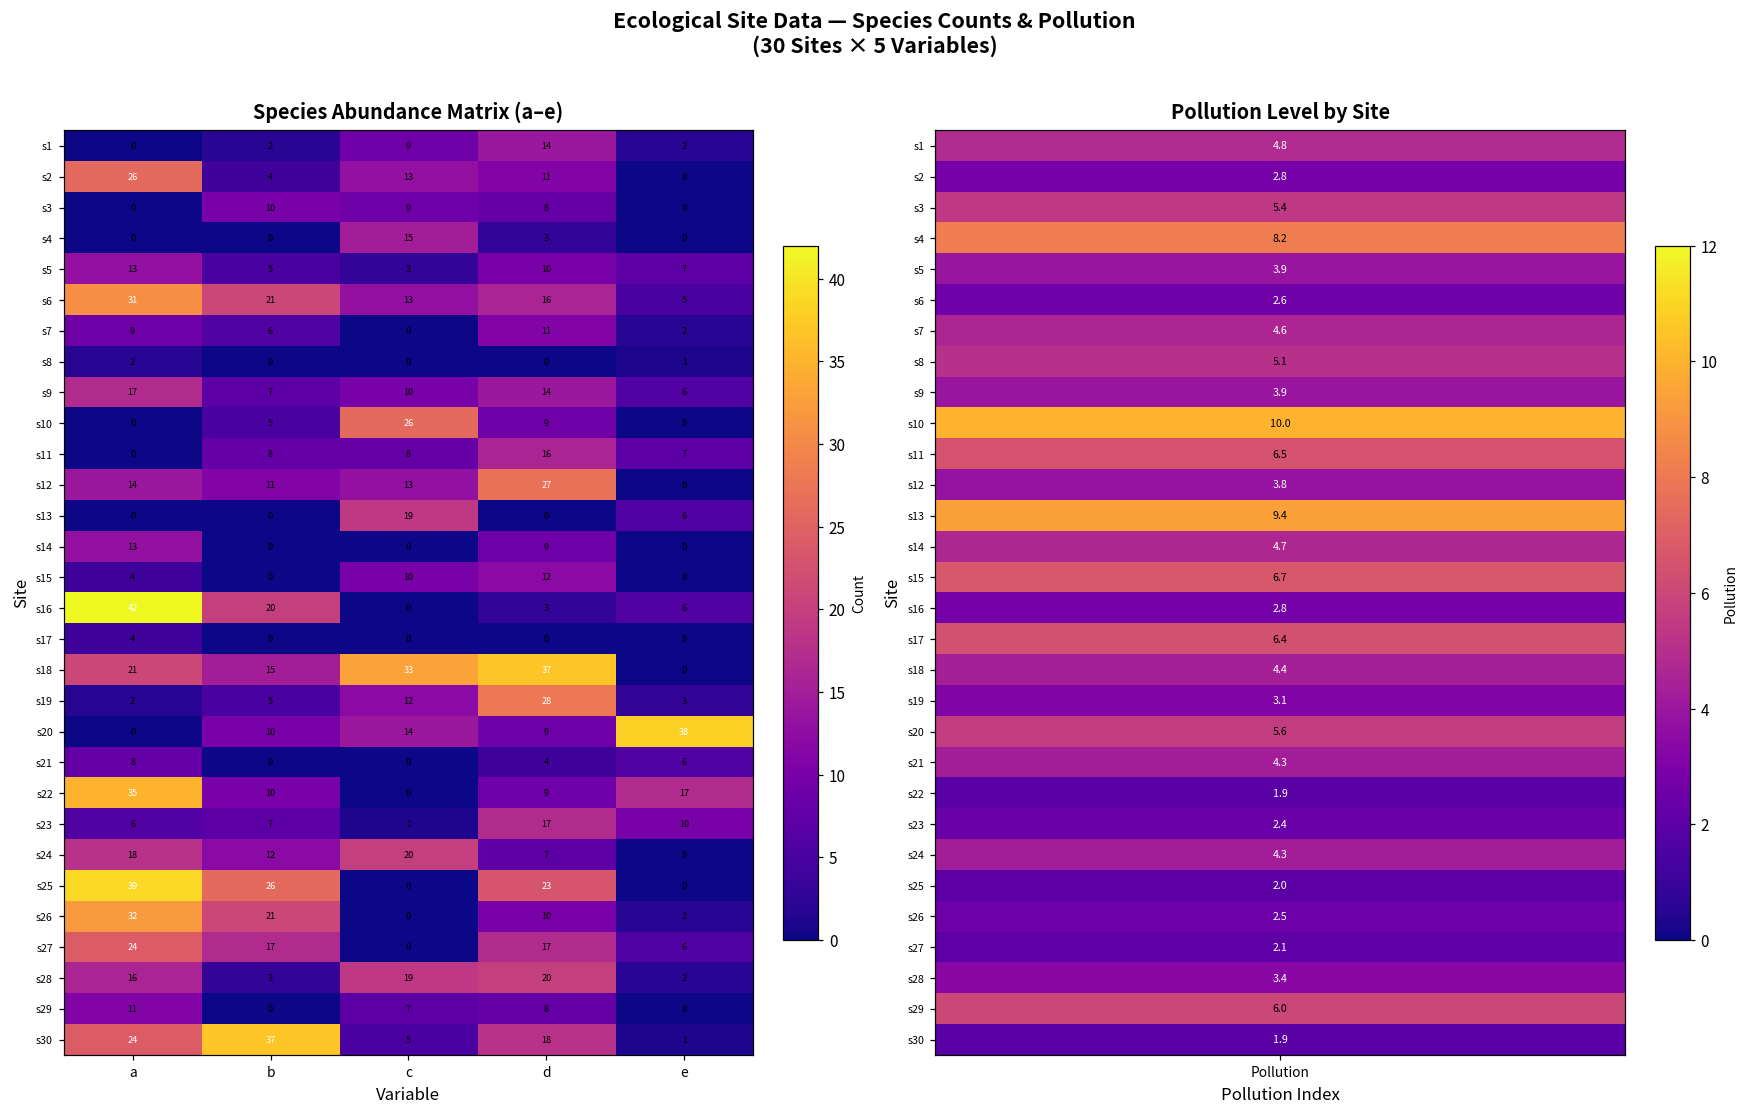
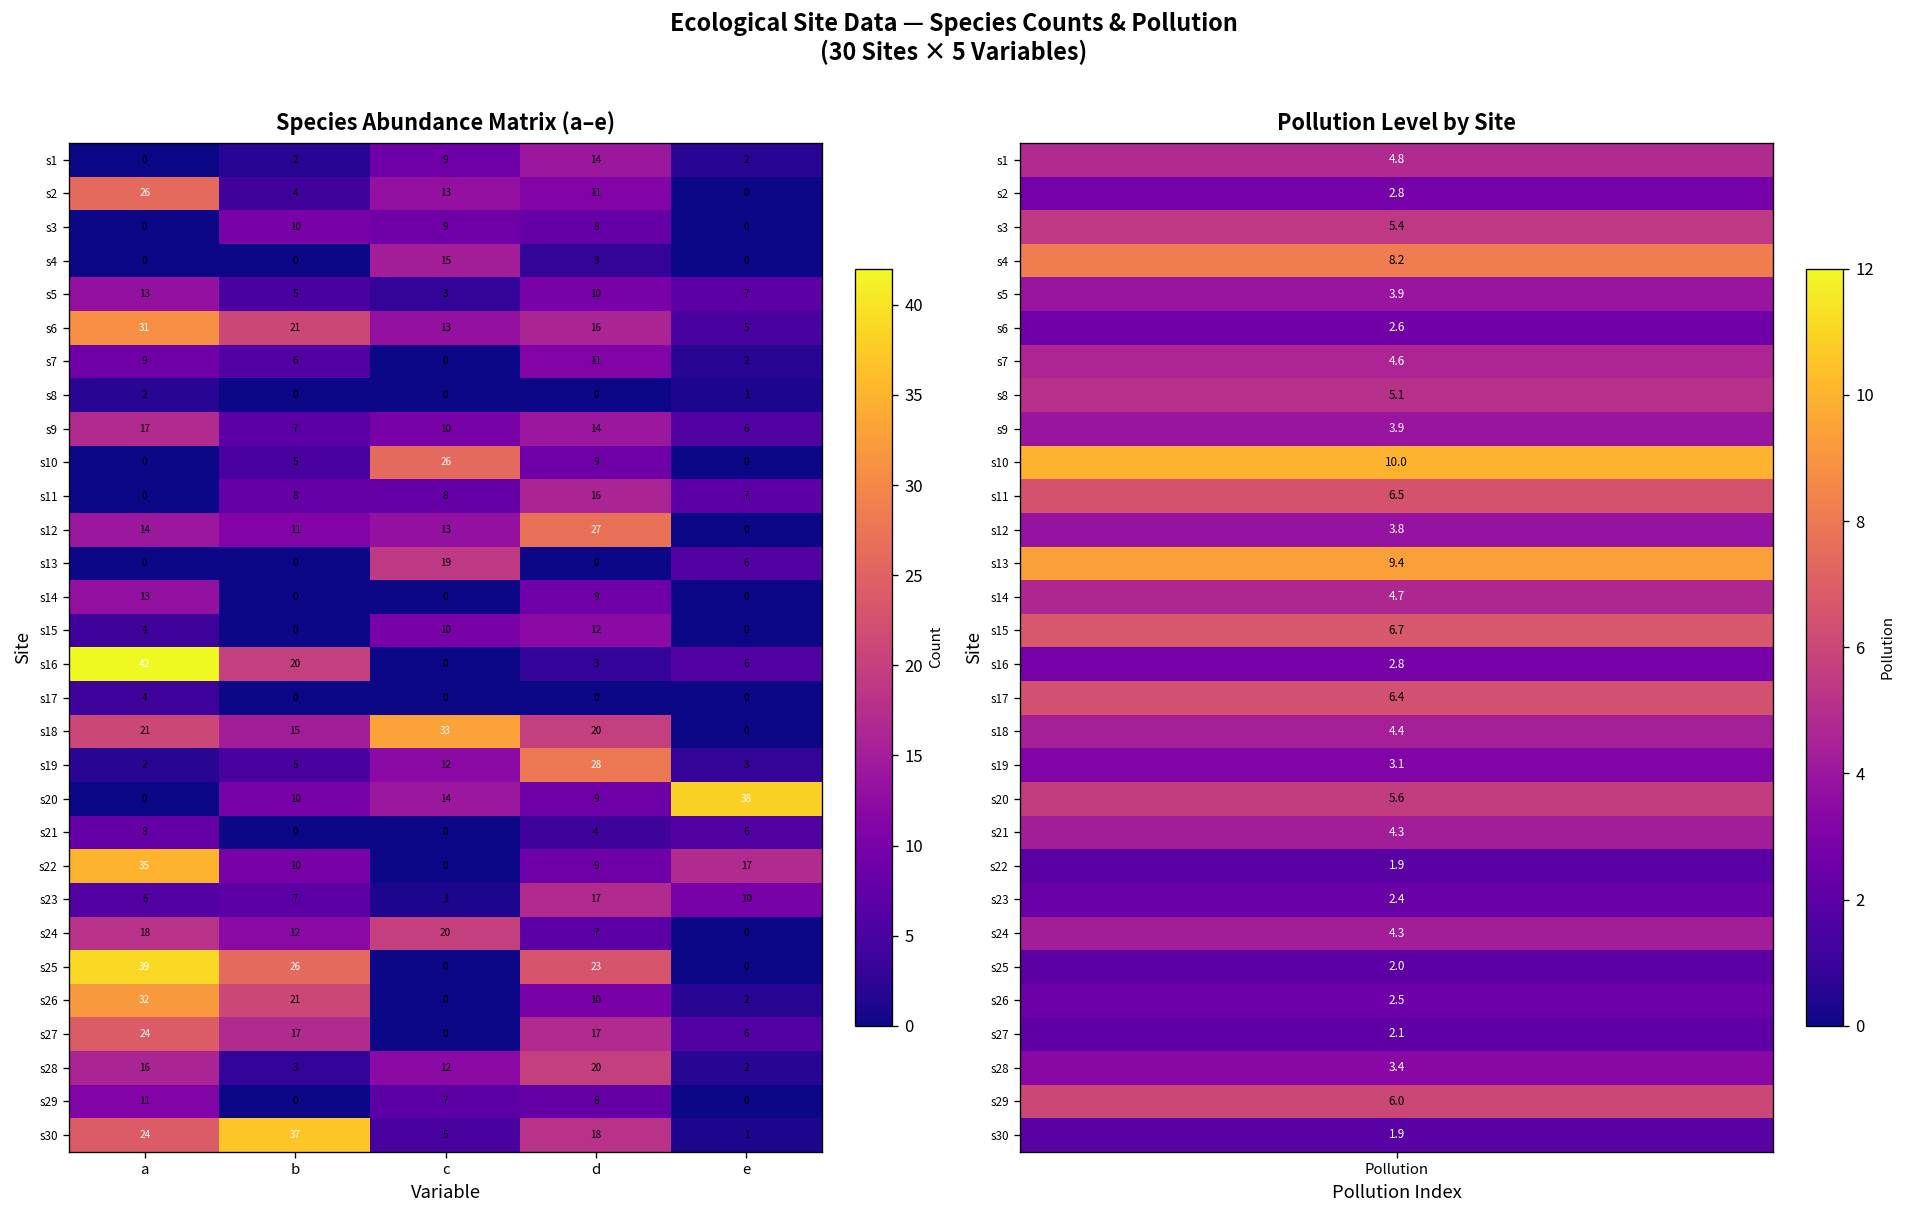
s18, d: 37 -> 20
s28, c: 19 -> 12
